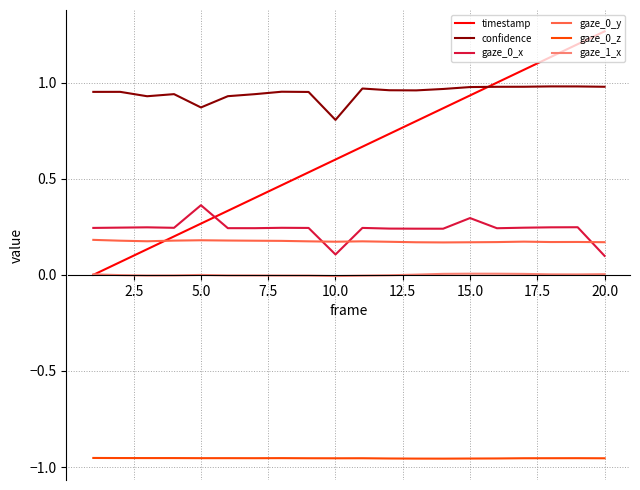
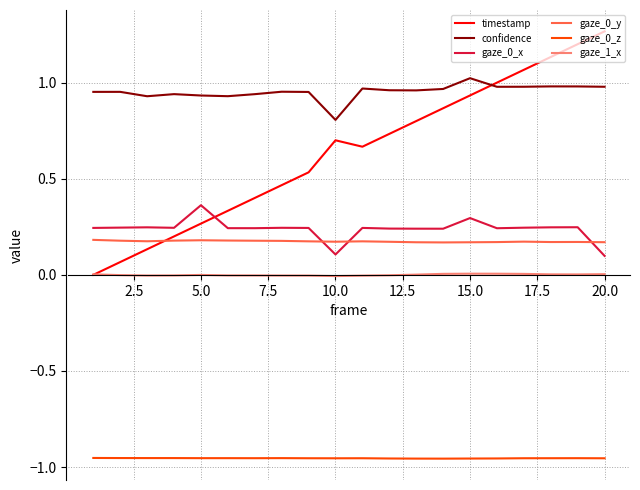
confidence, 5.0: 0.87 -> 0.93
timestamp, 10.0: 0.6 -> 0.7
confidence, 15.0: 0.98 -> 1.02
